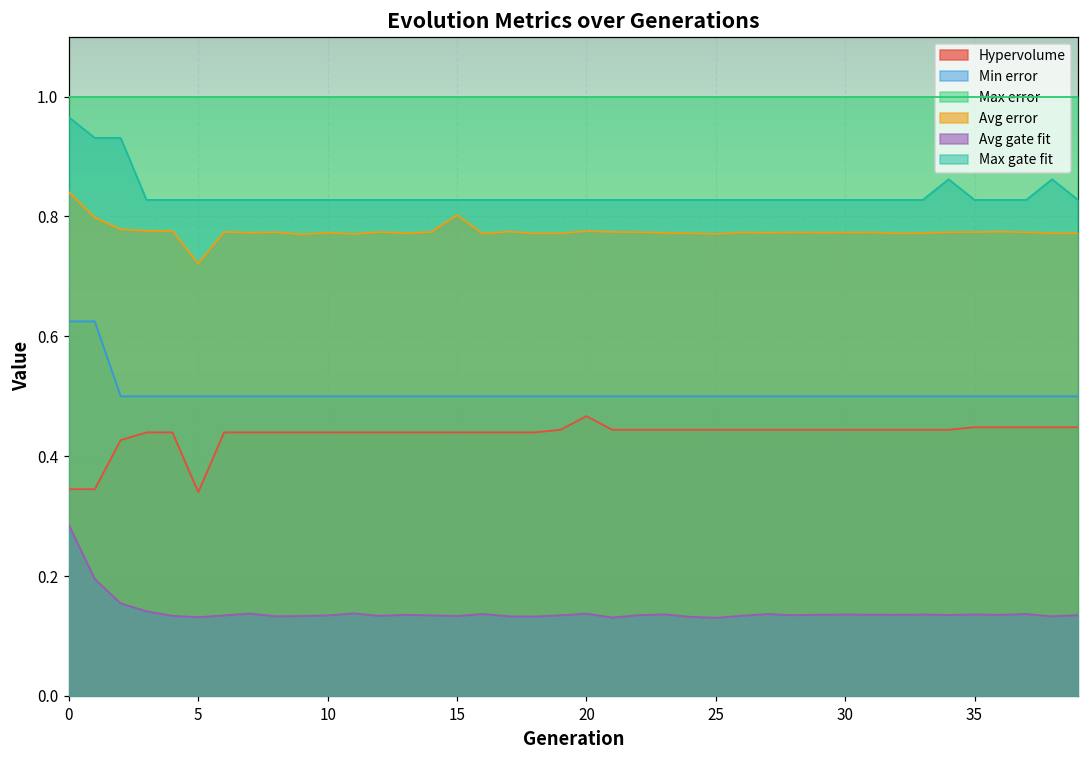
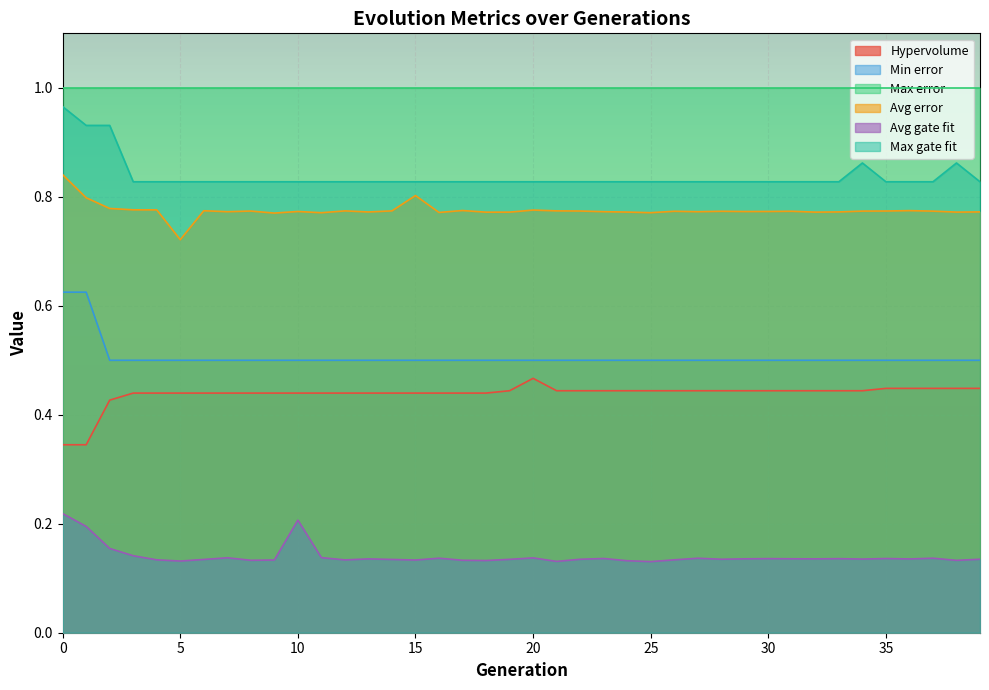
Avg gate fit, 0: 0.28 -> 0.22
Hypervolume, 5: 0.34 -> 0.44
Avg gate fit, 10: 0.13 -> 0.21
